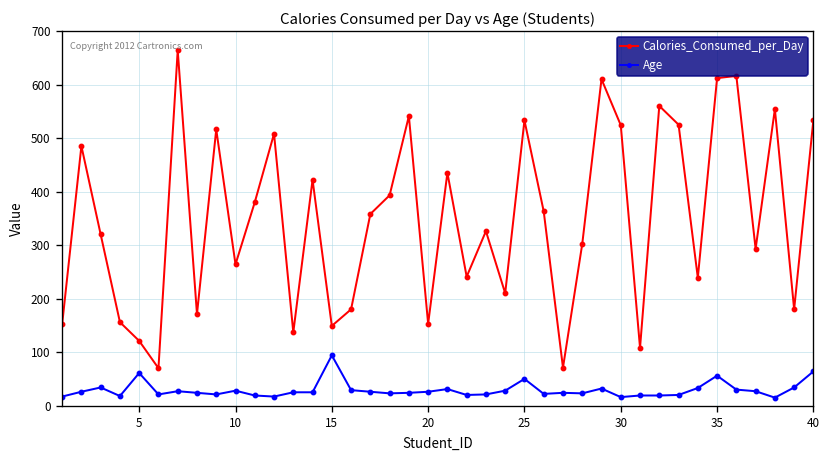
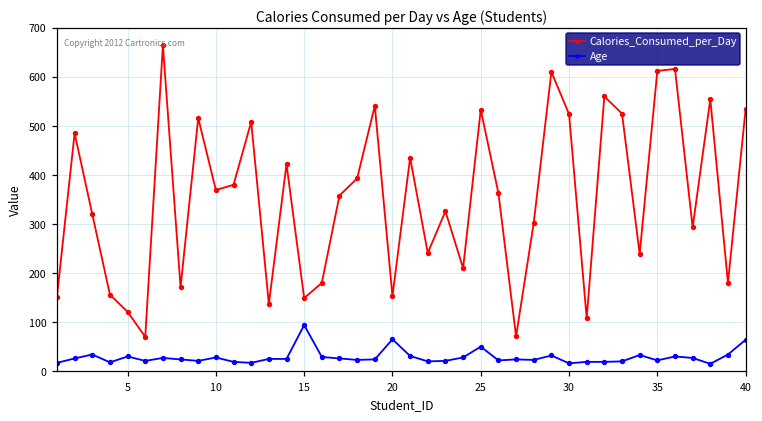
Age, 5: 60 -> 30
Calories_Consumed_per_Day, 10: 260 -> 370
Age, 20: 30 -> 70
Age, 35: 60 -> 20
